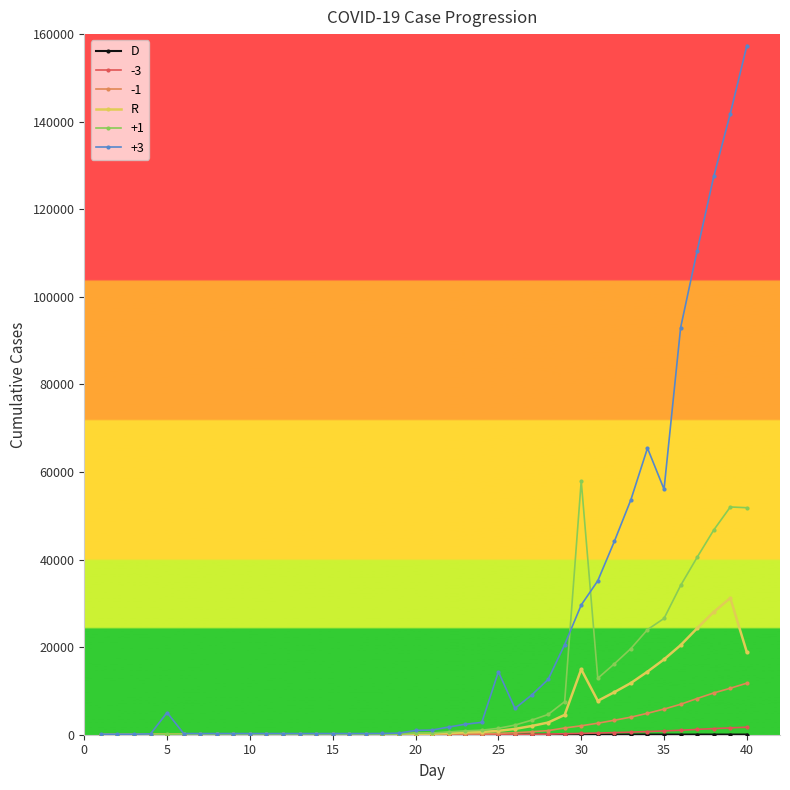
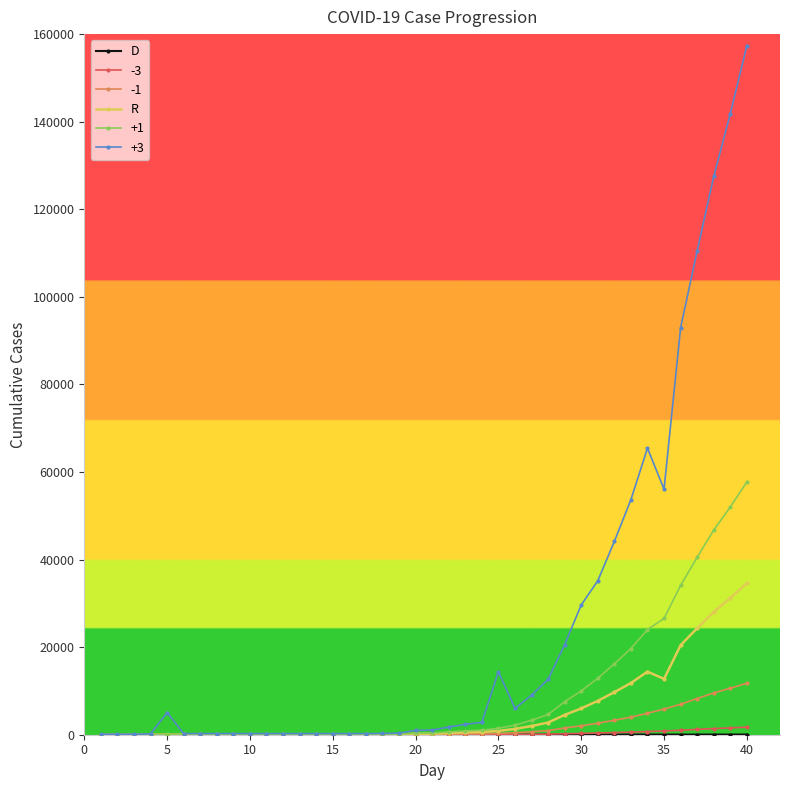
R, 30: 15000 -> 6000
+1, 30: 58000 -> 10000
R, 35: 17000 -> 13000
R, 40: 19000 -> 35000
+1, 40: 52000 -> 58000
